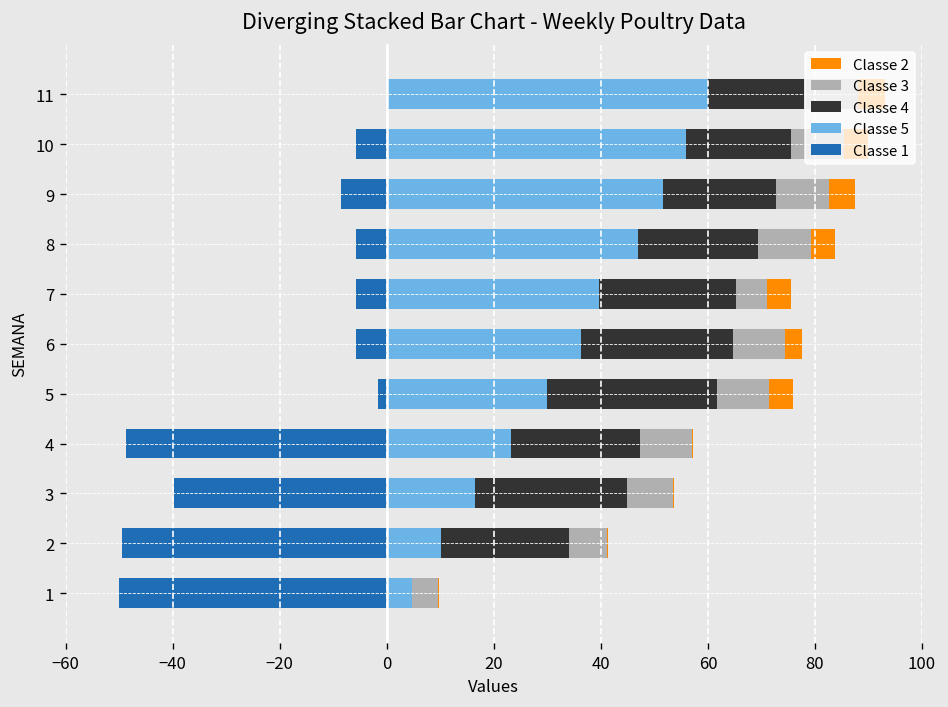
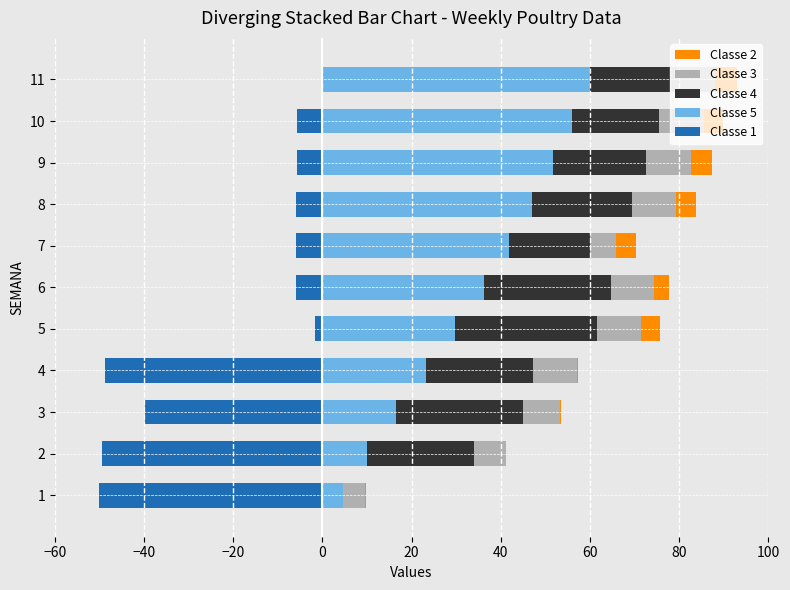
Classe 1, 9: -9 -> -6
Classe 5, 7: 40 -> 42
Classe 4, 7: 26 -> 18
